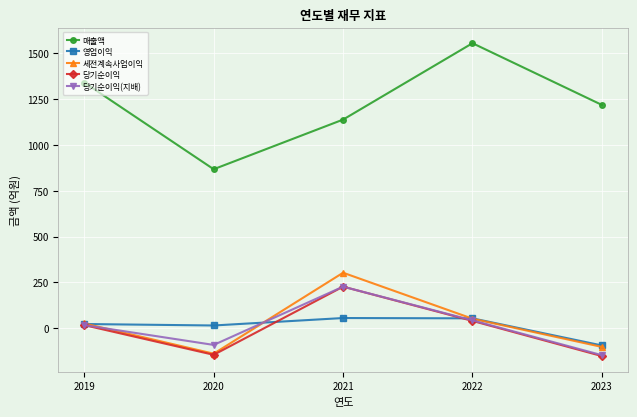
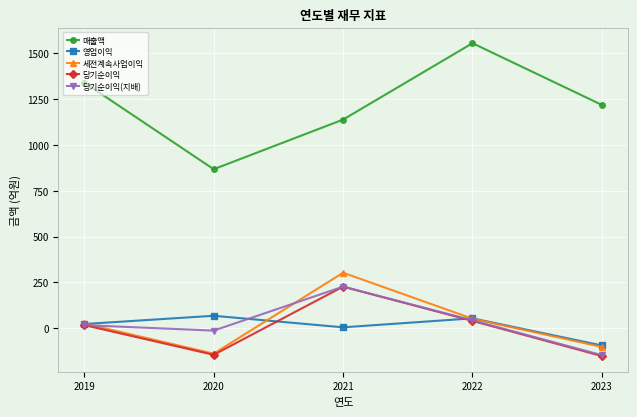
영업이익, 2020: 20 -> 70
당기순이익(지배), 2020: -90 -> -10
영업이익, 2021: 60 -> 10
